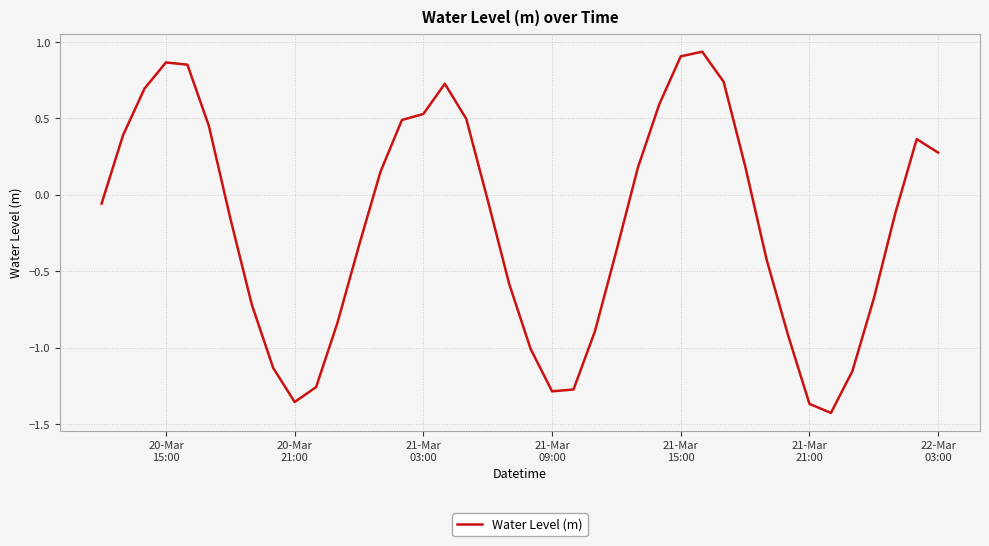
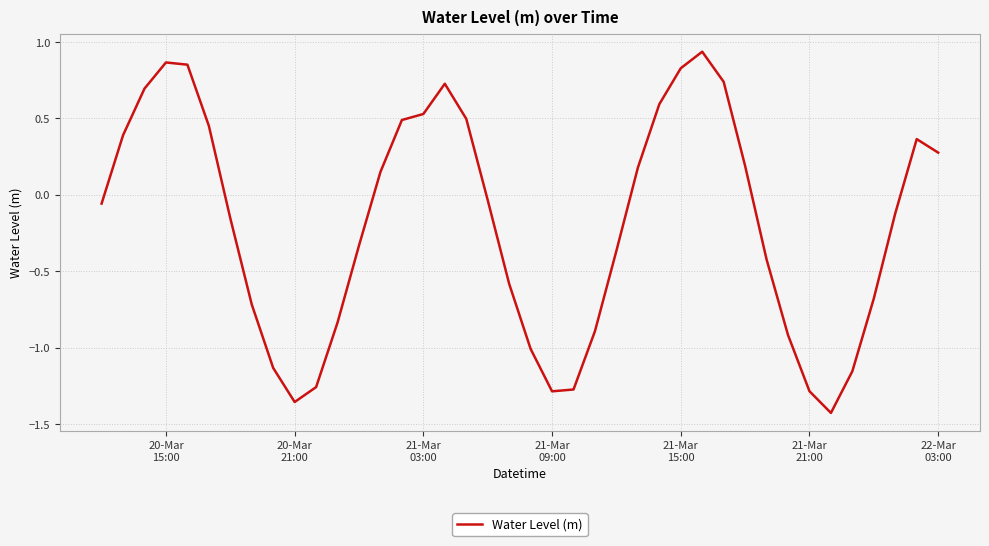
21-Mar 15:00: 0.91 -> 0.83
21-Mar 21:00: -1.37 -> -1.29
